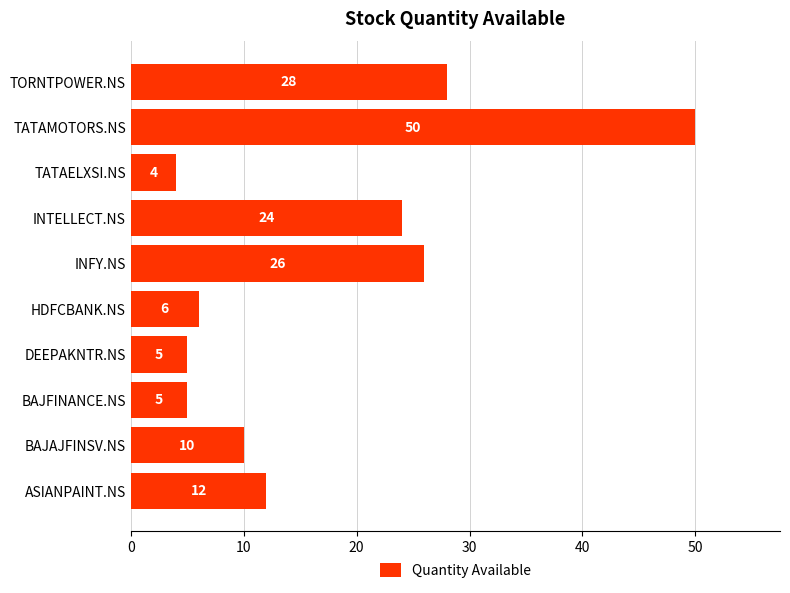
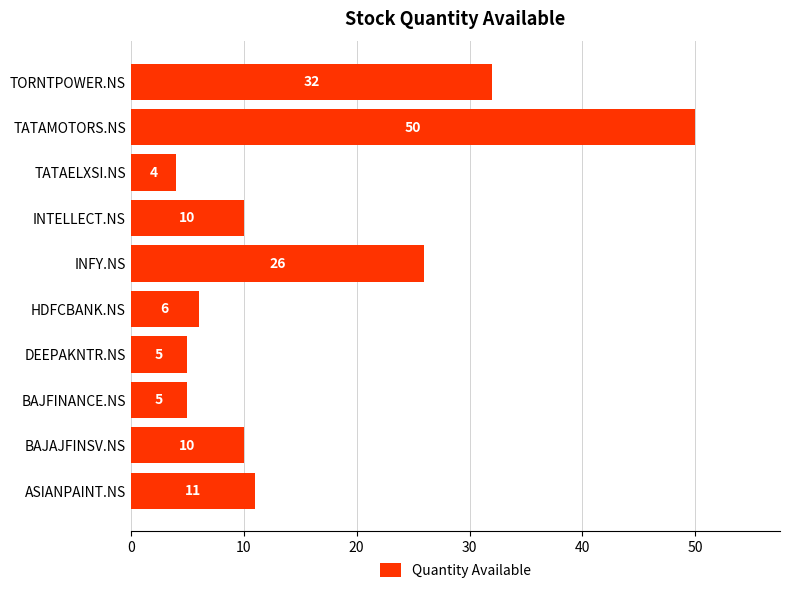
TORNTPOWER.NS: 28 -> 32
INTELLECT.NS: 24 -> 10
ASIANPAINT.NS: 12 -> 11
